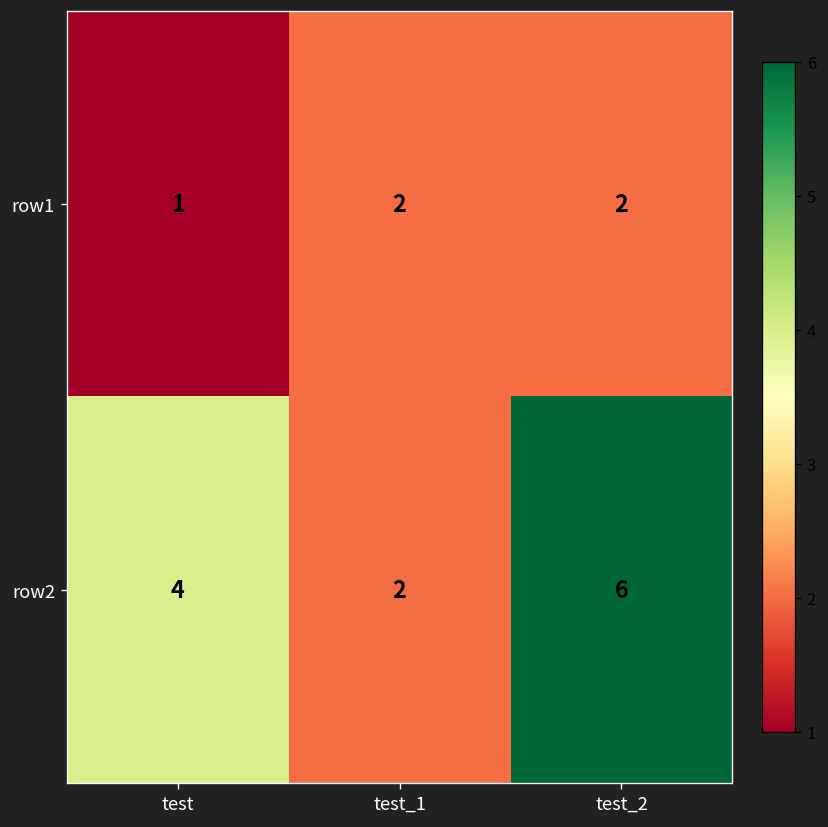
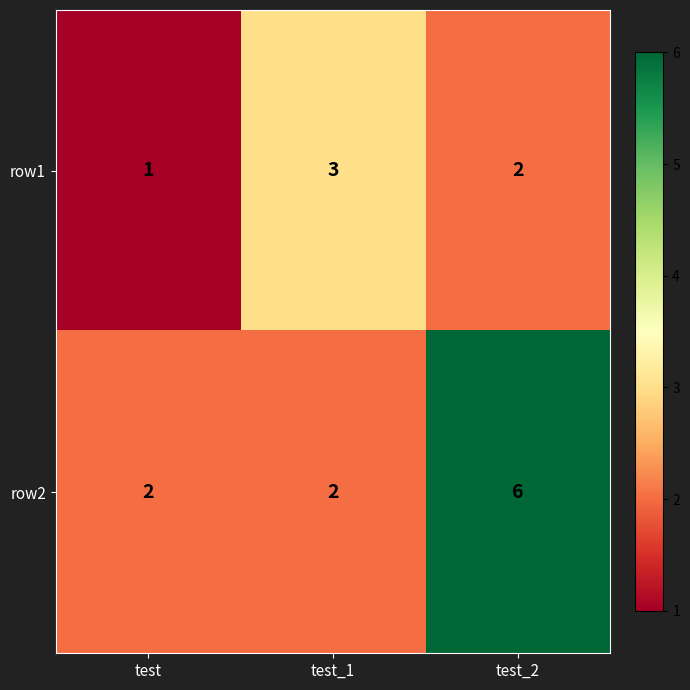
row1, test_1: 2 -> 3
row2, test: 4 -> 2
